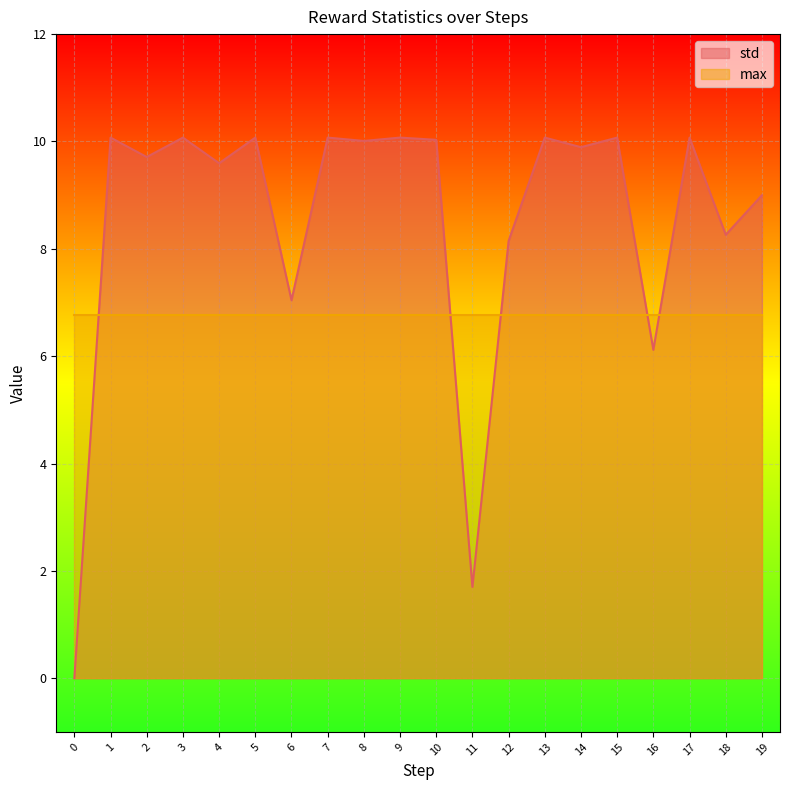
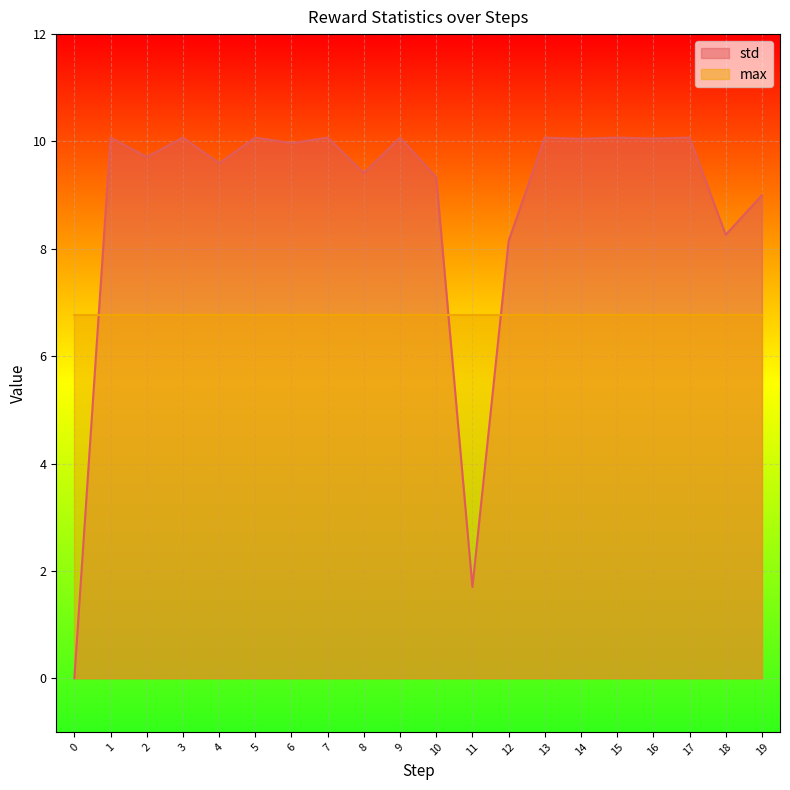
std, 6: 7.0 -> 10.0
std, 8: 10.0 -> 9.4
std, 10: 10.0 -> 9.3
std, 14: 9.9 -> 10.0
std, 16: 6.1 -> 10.1
